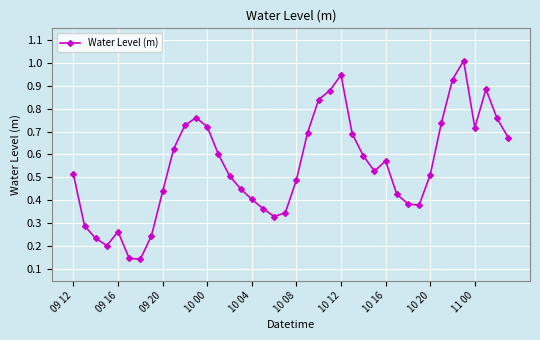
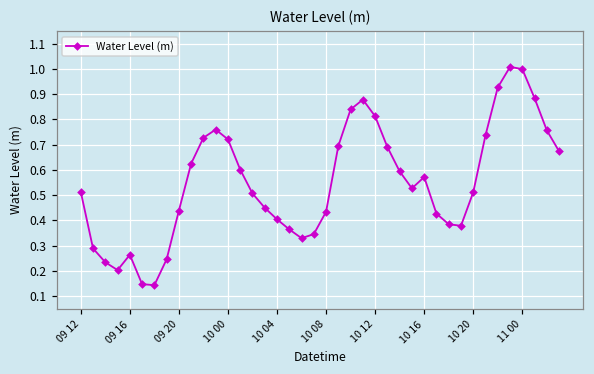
10 08: 0.49 -> 0.43
10 12: 0.95 -> 0.81
11 00: 0.72 -> 1.00
